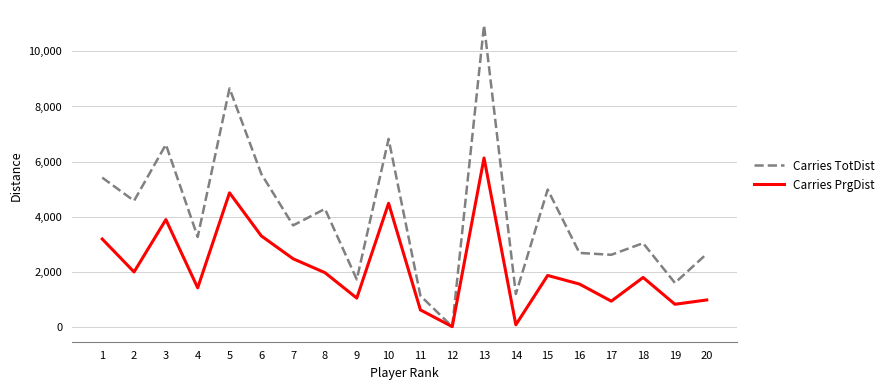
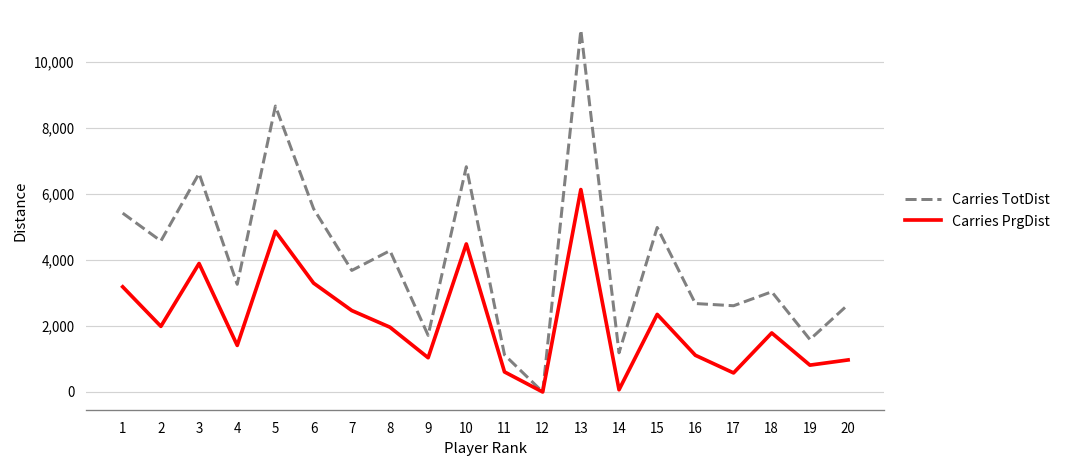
Carries PrgDist, 15: 1,900 -> 2,300
Carries PrgDist, 16: 1,500 -> 1,100
Carries PrgDist, 17: 900 -> 600
